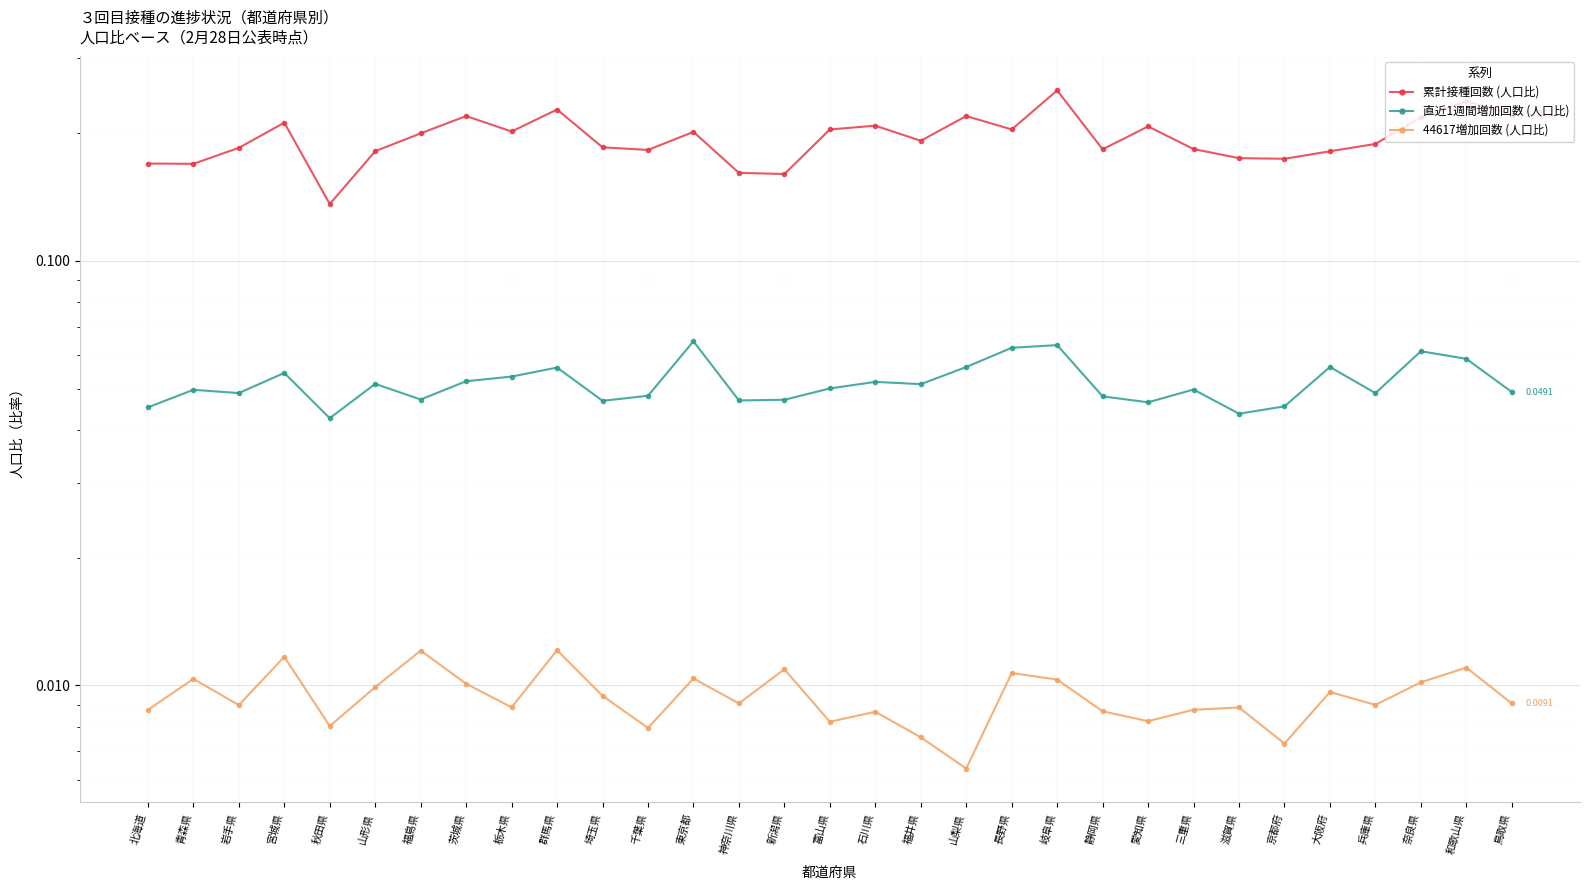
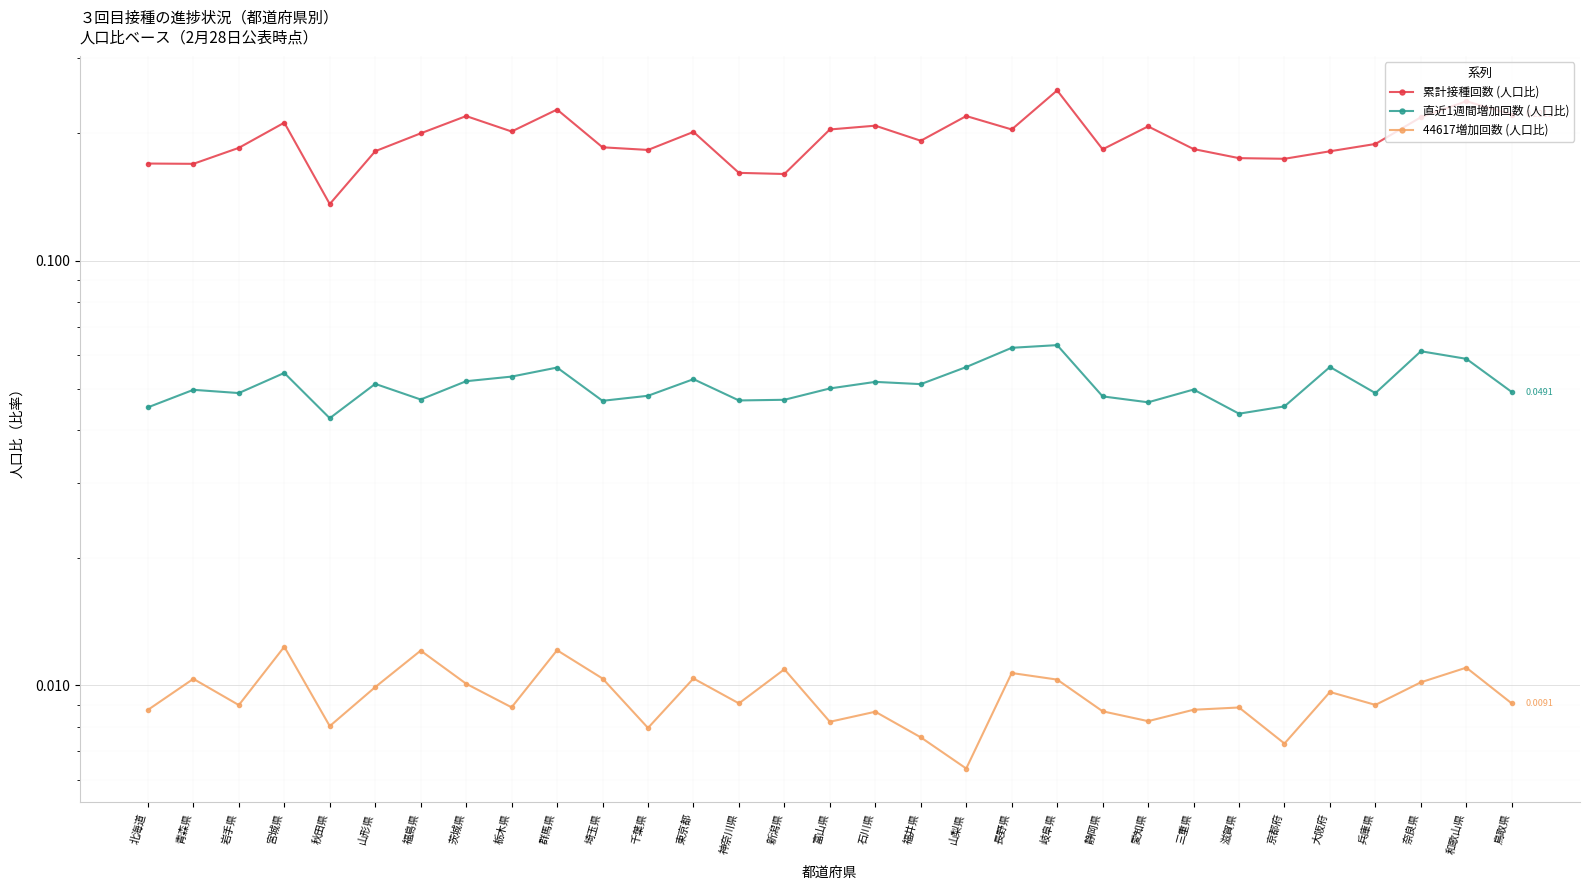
44617増加回数 (人口比), 宮城県: 0.0117 -> 0.0123
44617増加回数 (人口比), 埼玉県: 0.0095 -> 0.0104
直近1週間増加回数 (人口比), 東京都: 0.065 -> 0.053
